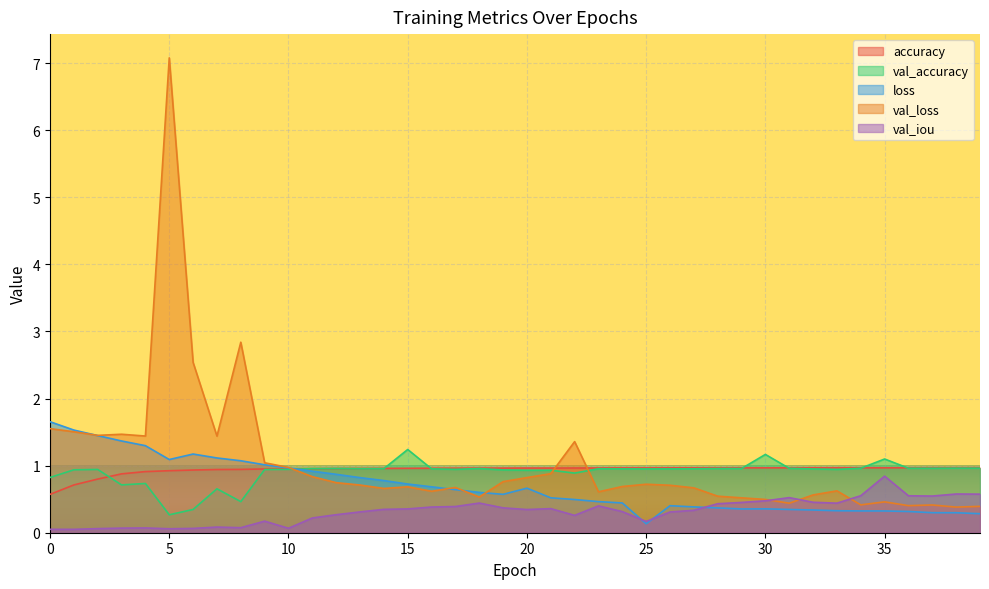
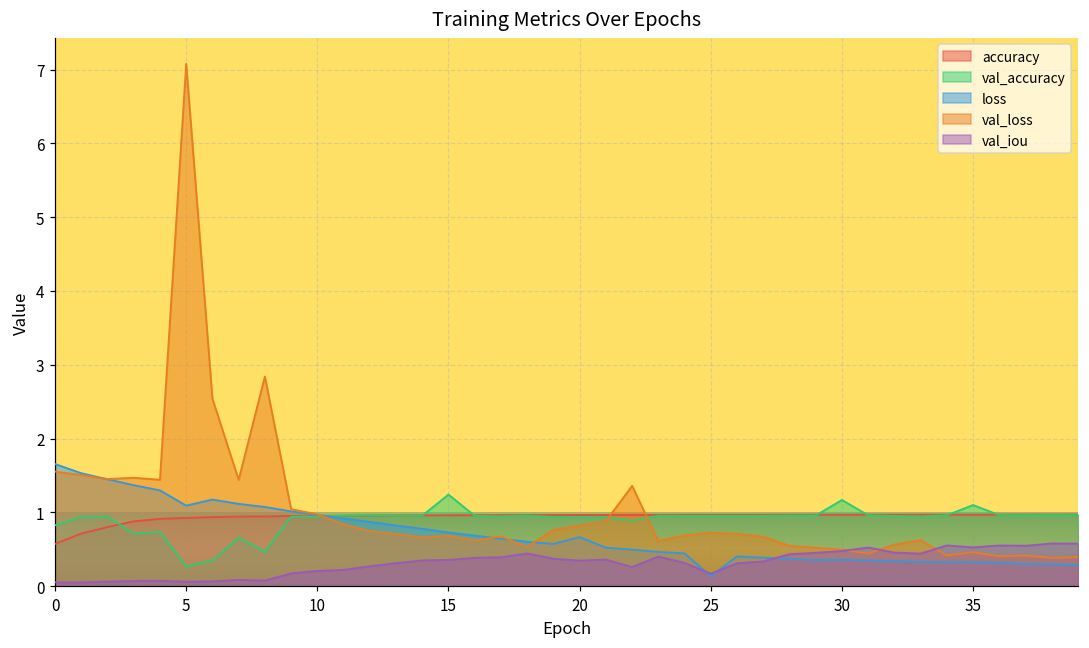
val_iou, 10: 0.1 -> 0.2
val_iou, 35: 0.8 -> 0.5
